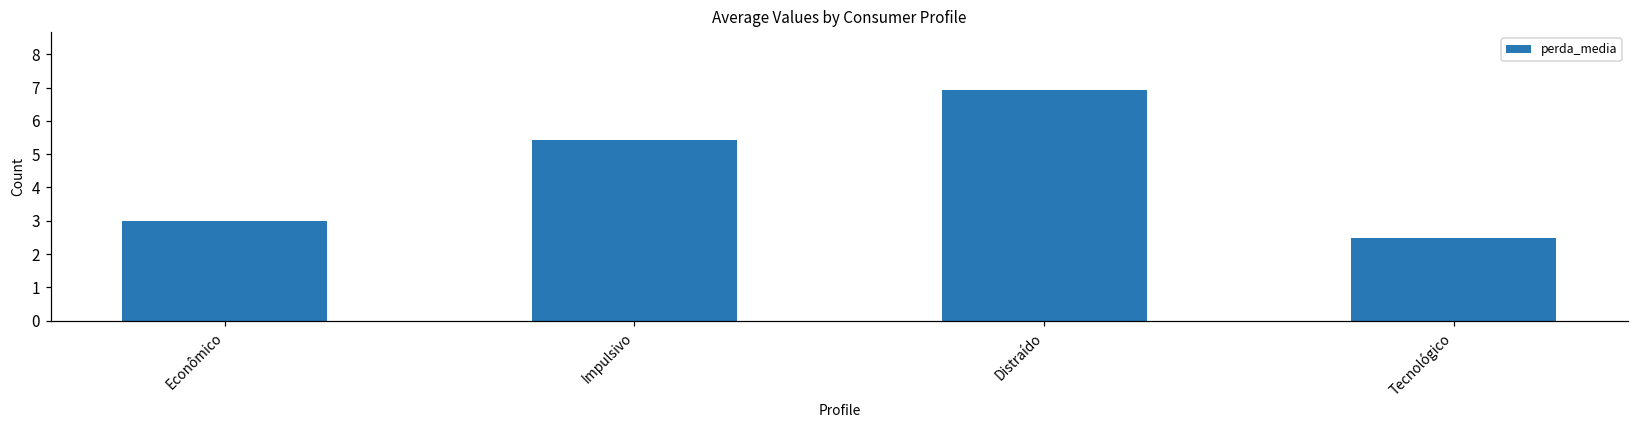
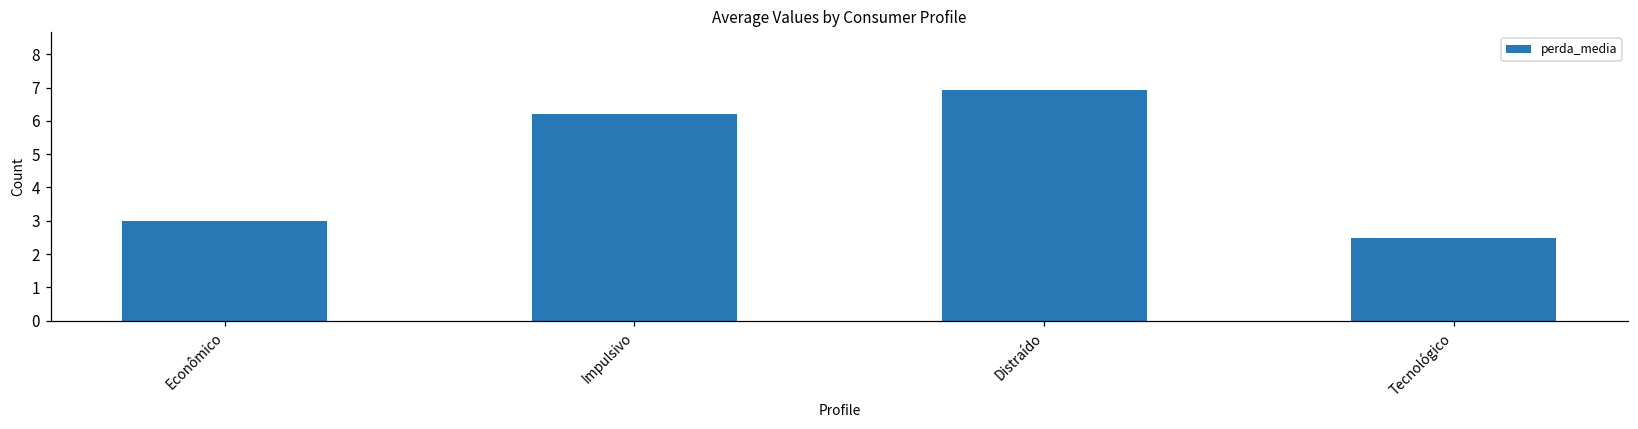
Impulsivo: 5.4 -> 6.2
